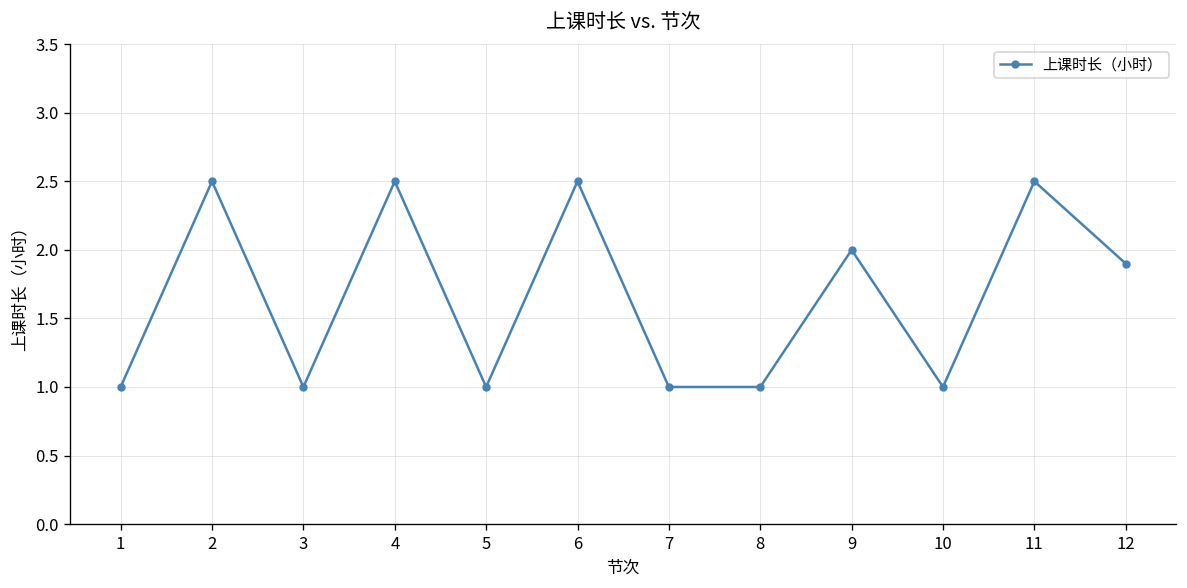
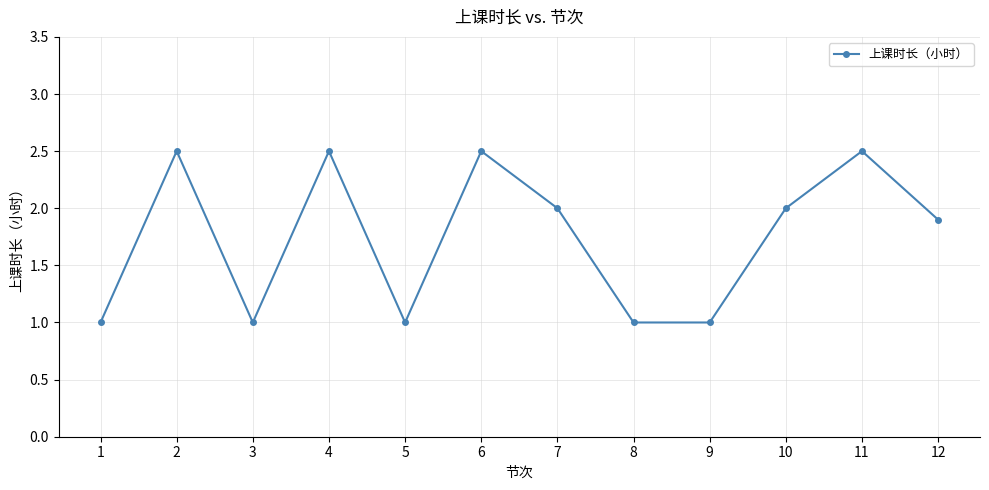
7: 1 -> 2
9: 2 -> 1
10: 1 -> 2
